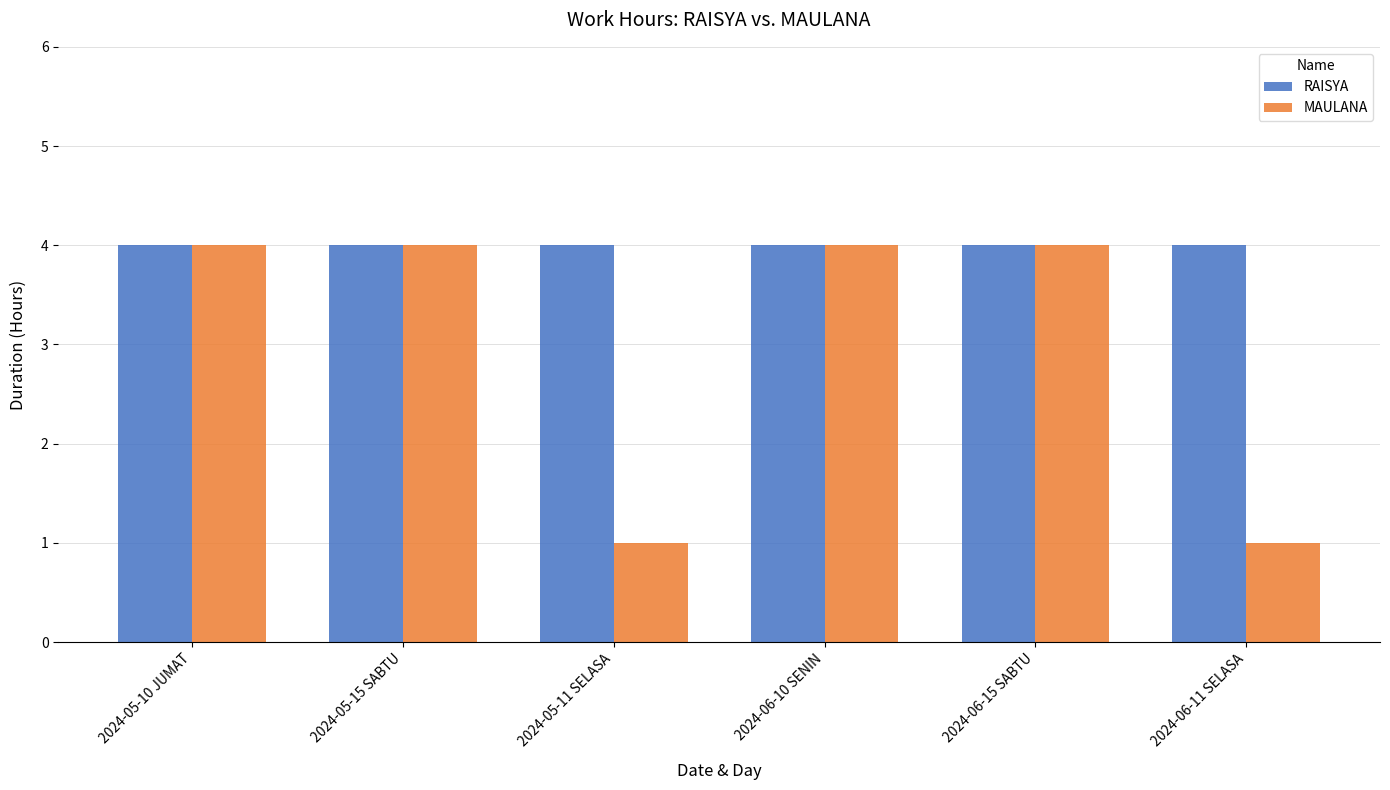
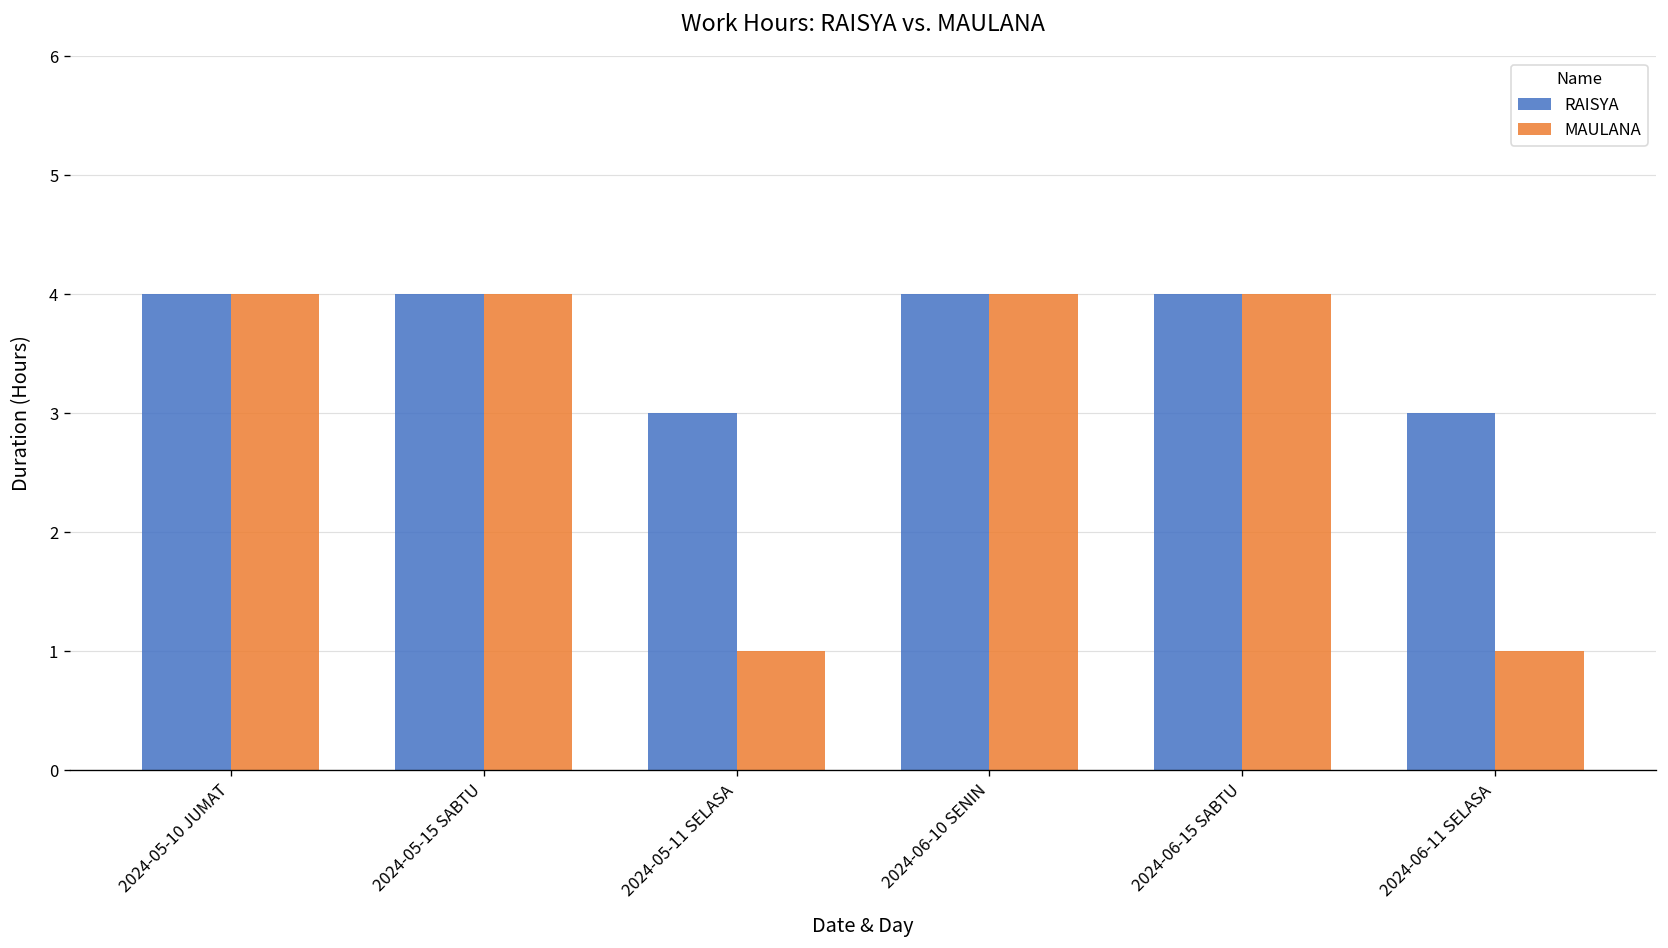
RAISYA, 2024-05-11 SELASA: 4 -> 3
RAISYA, 2024-06-11 SELASA: 4 -> 3
